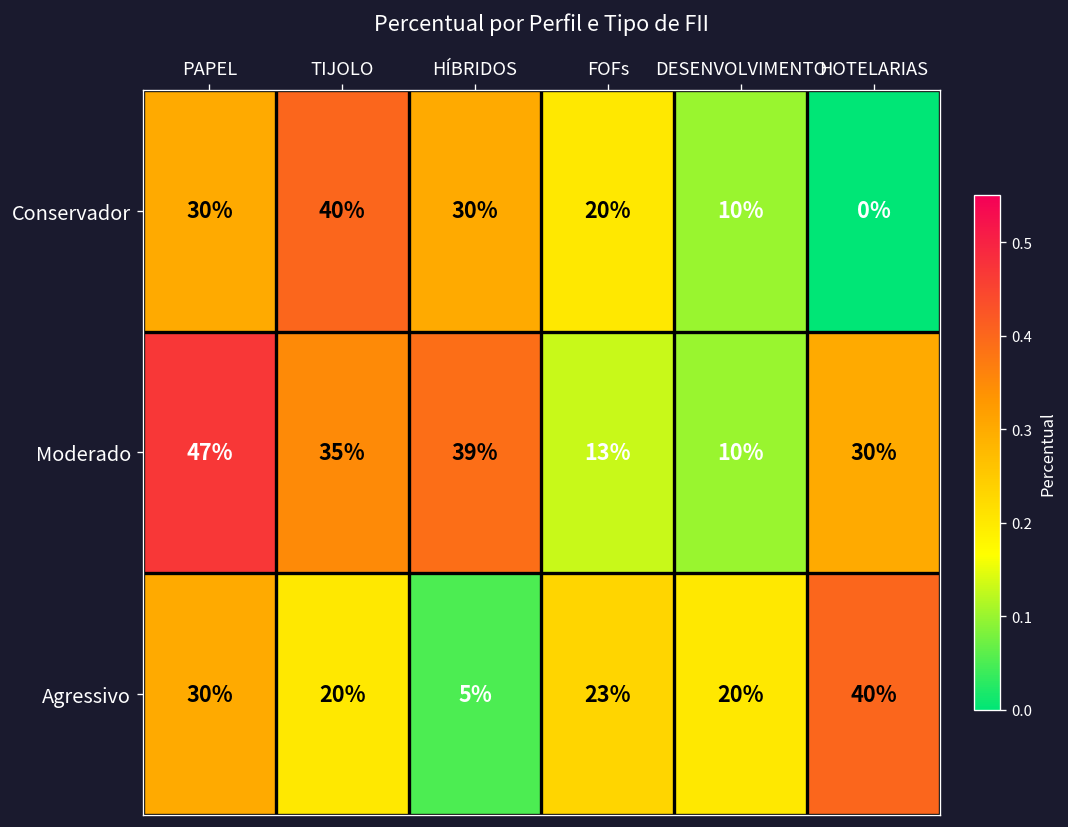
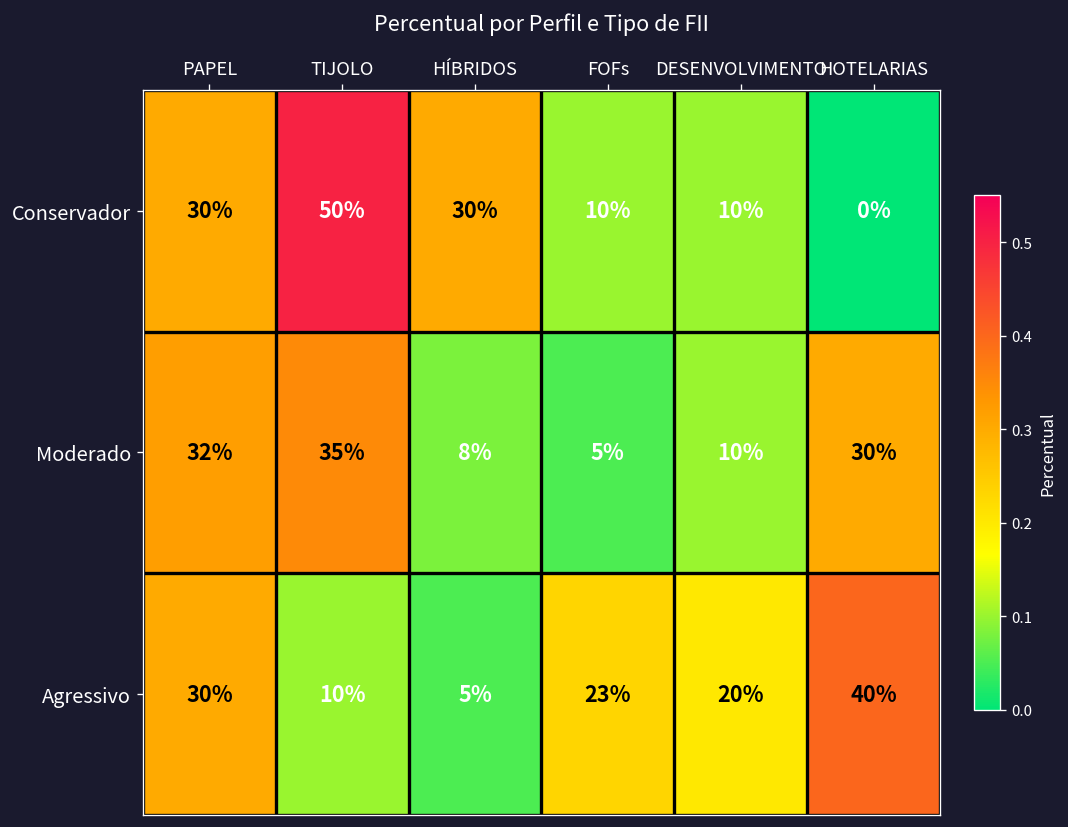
Conservador, TIJOLO: 40% -> 50%
Conservador, FOFs: 20% -> 10%
Moderado, PAPEL: 47% -> 32%
Moderado, HÍBRIDOS: 39% -> 8%
Moderado, FOFs: 13% -> 5%
Agressivo, TIJOLO: 20% -> 10%
